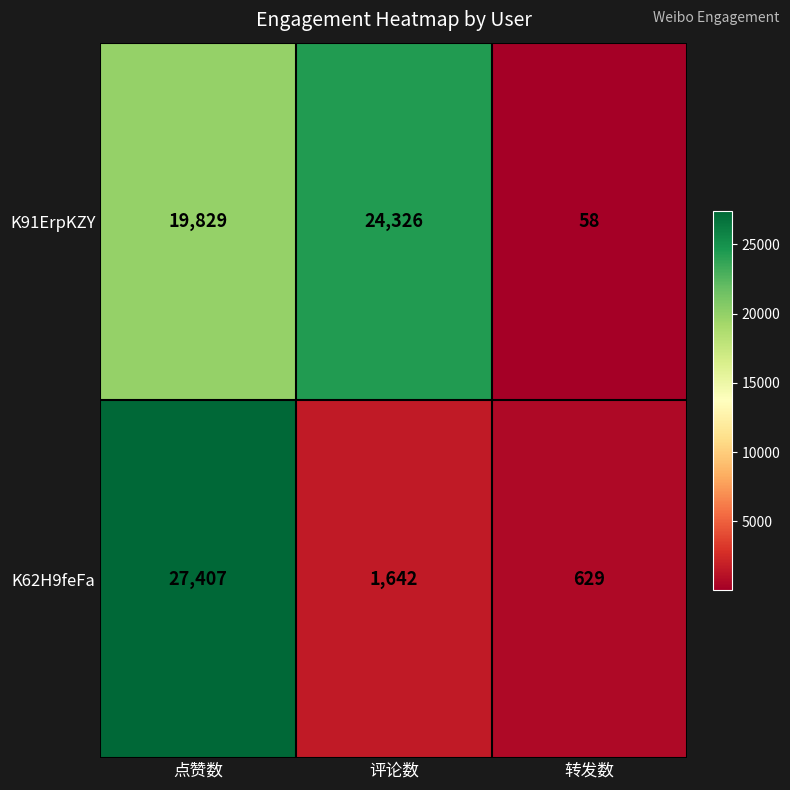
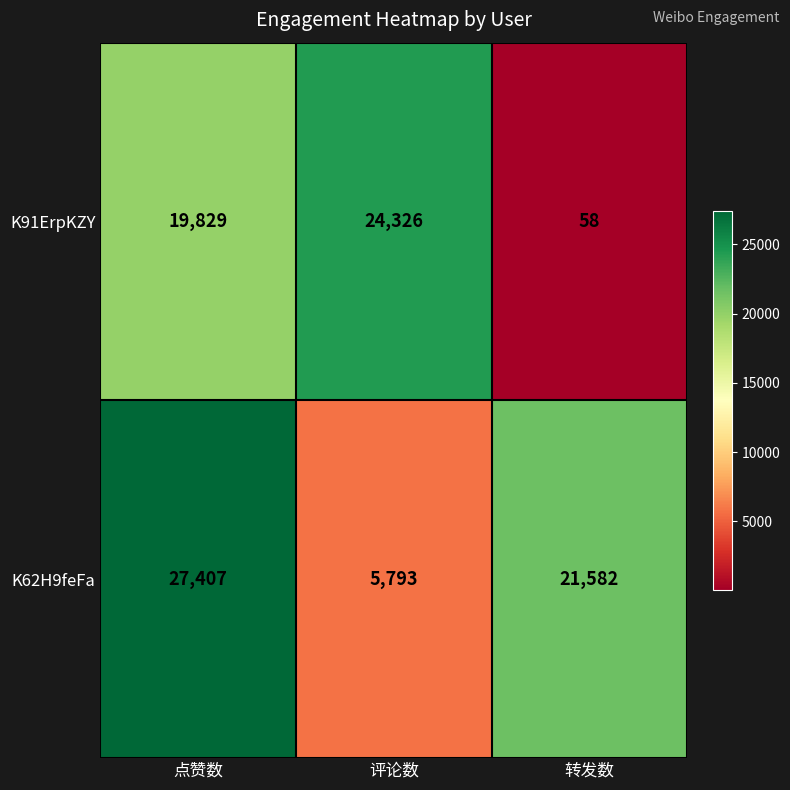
K62H9feFa, 评论数: 1,642 -> 5,793
K62H9feFa, 转发数: 629 -> 21,582
